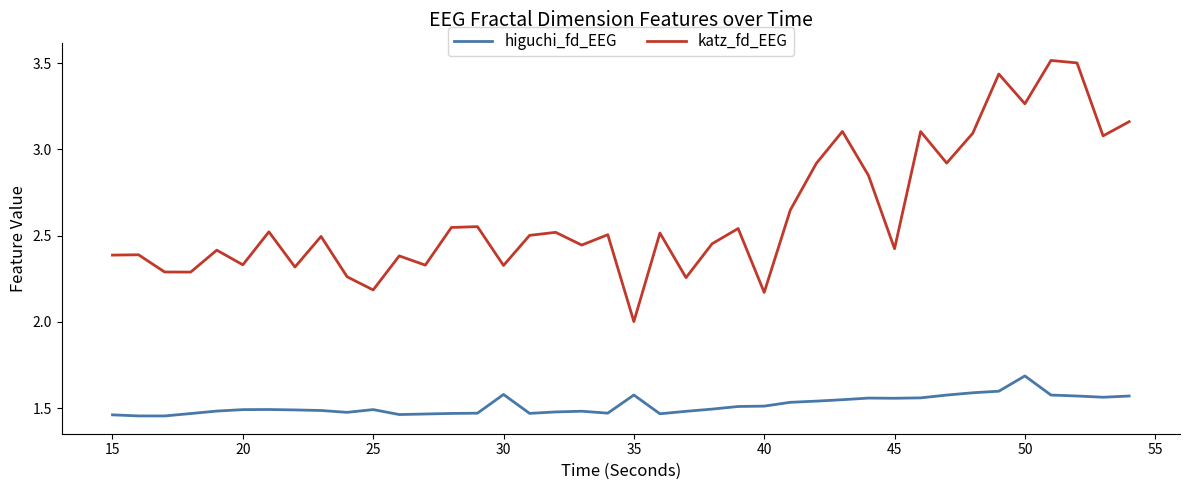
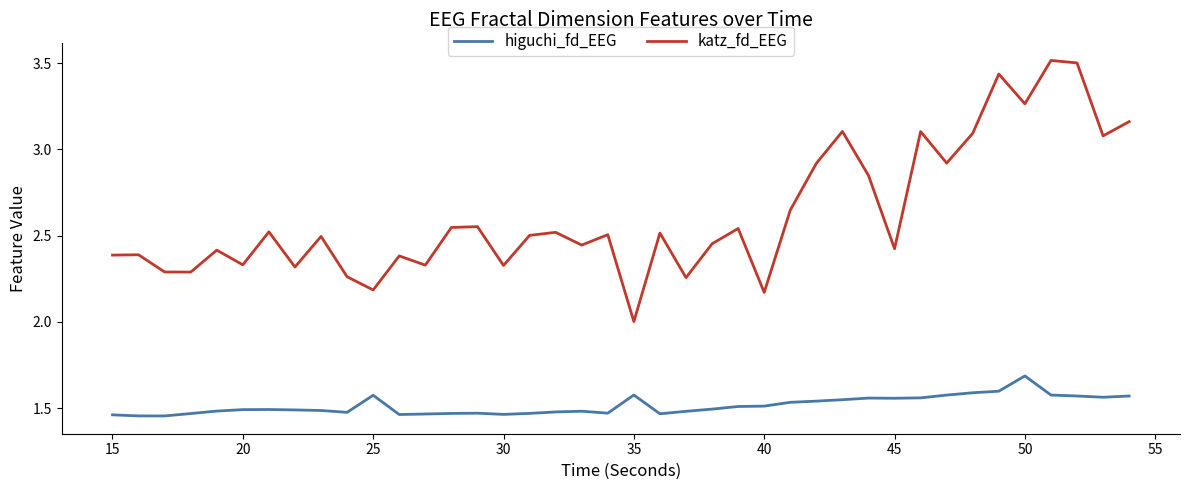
higuchi_fd_EEG, 25: 1.49 -> 1.57
higuchi_fd_EEG, 30: 1.58 -> 1.46
